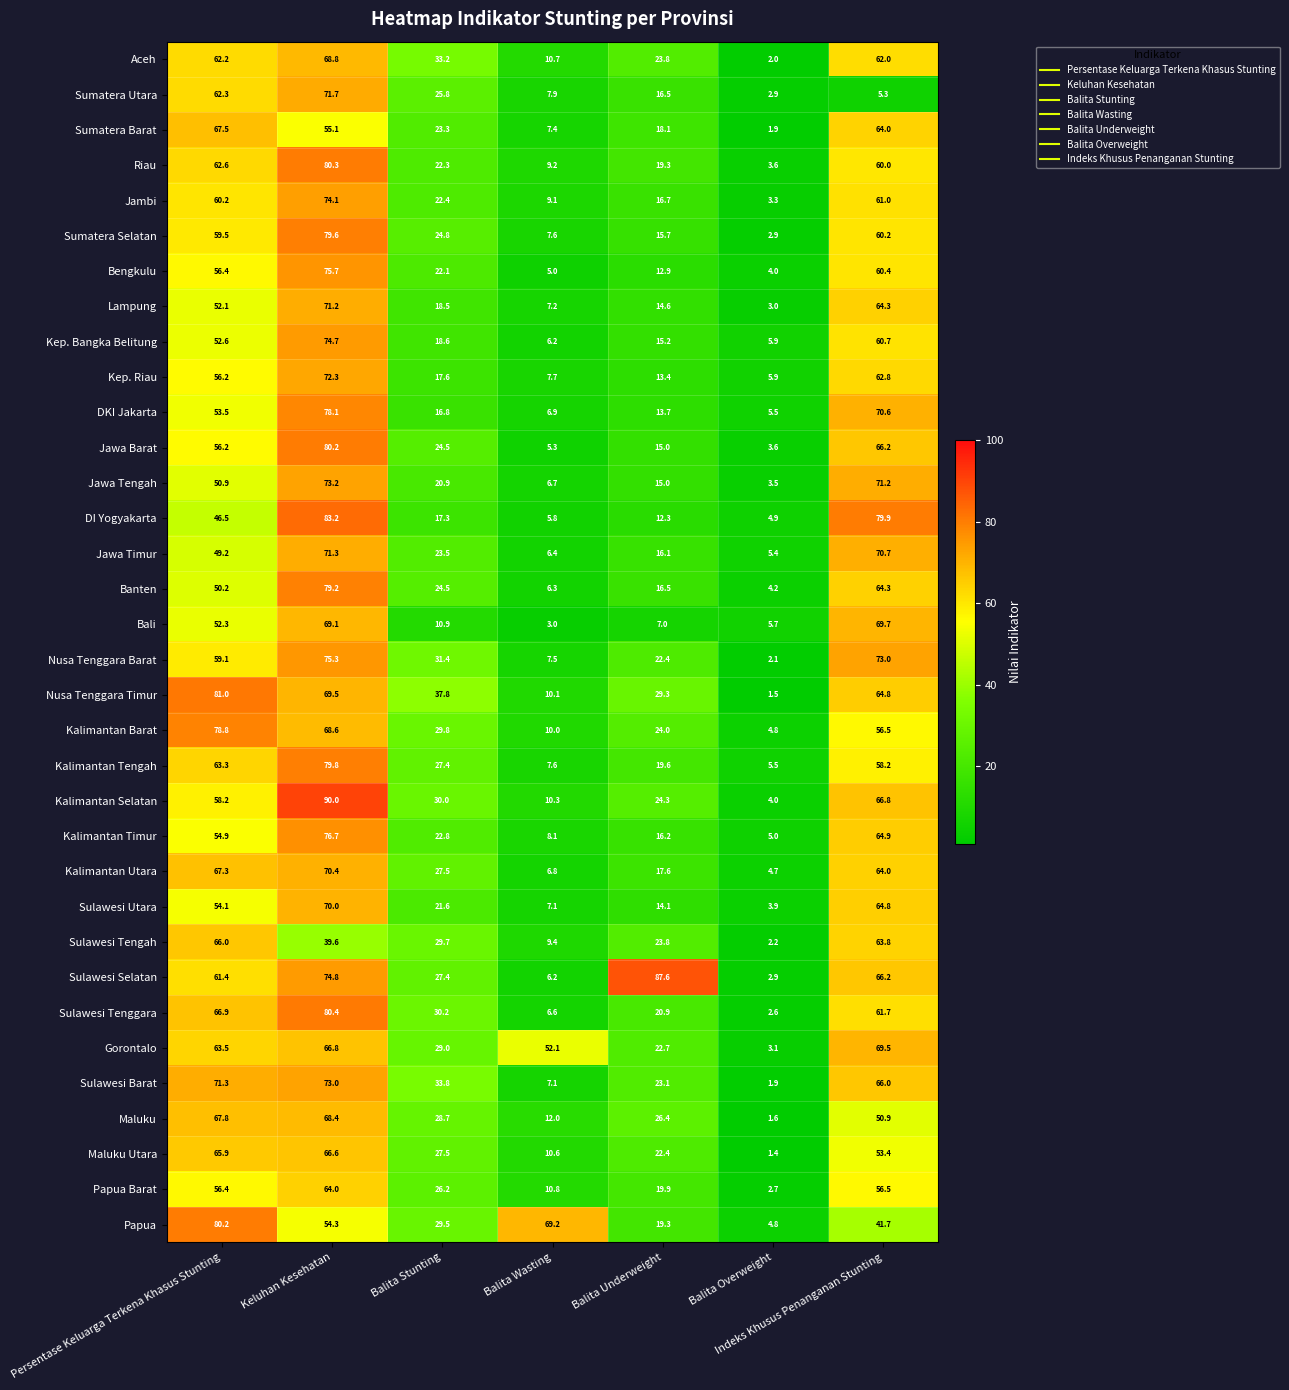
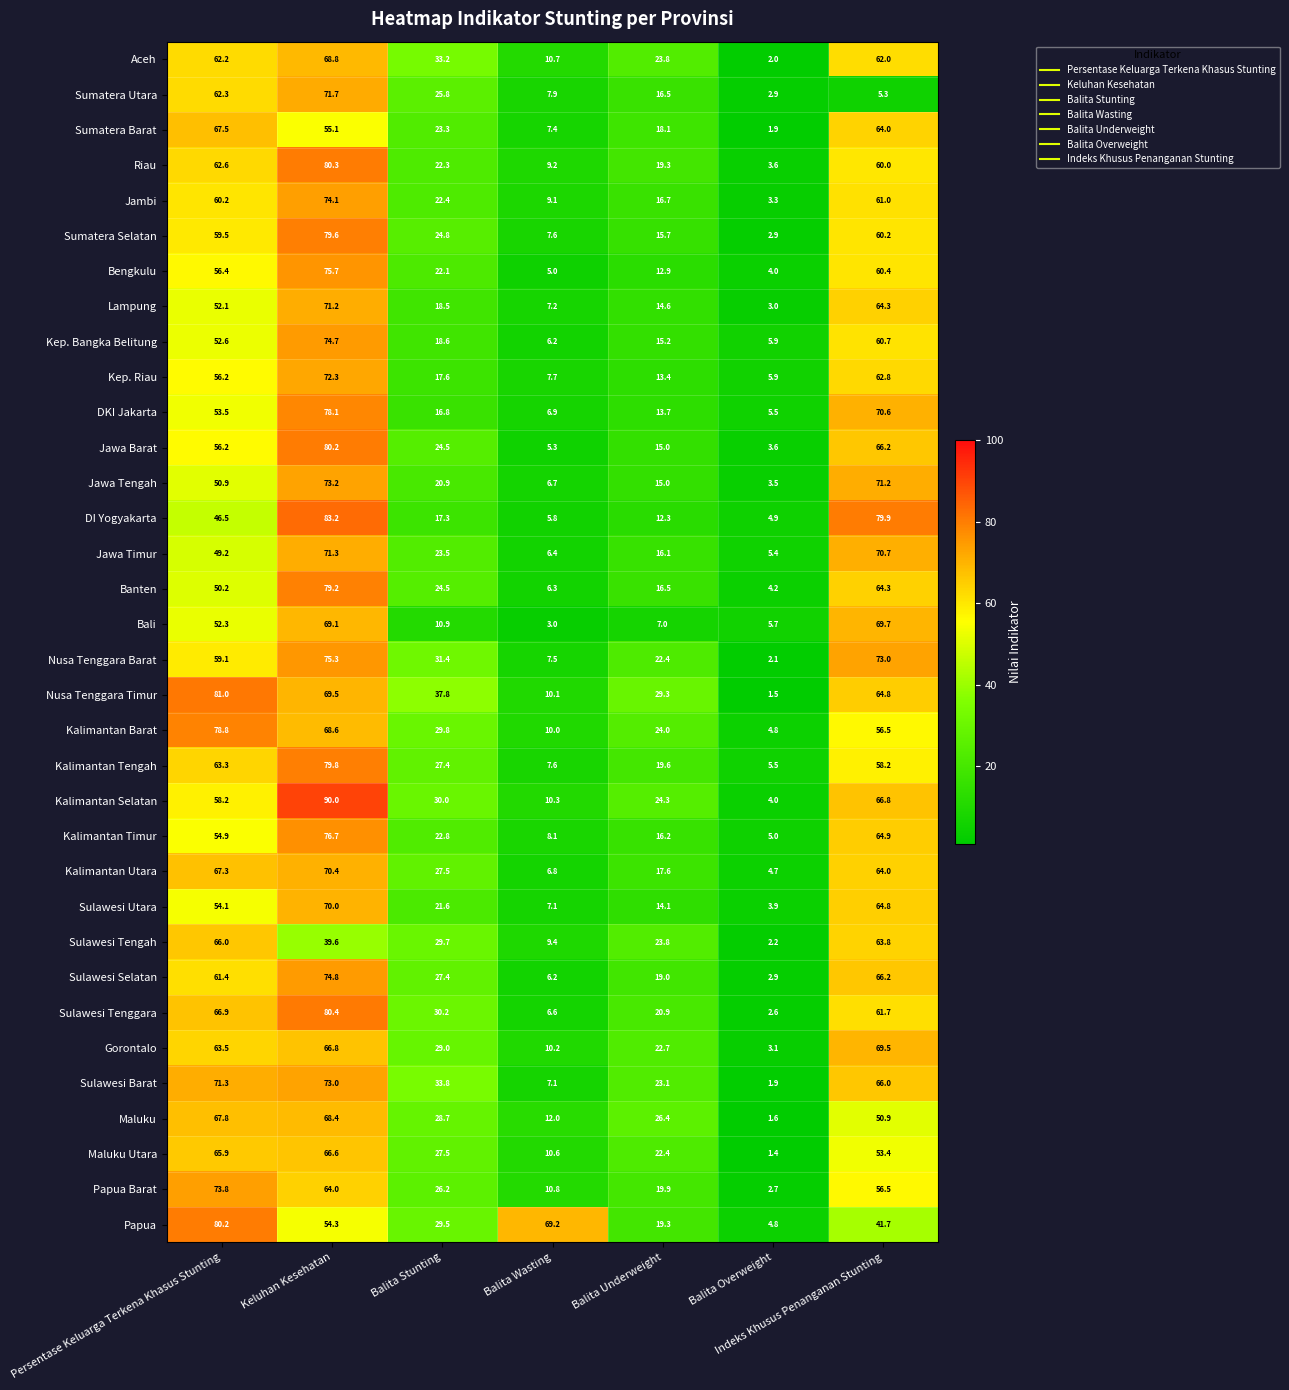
Sulawesi Selatan, Balita Underweight: 87.6 -> 19.0
Gorontalo, Balita Wasting: 52.1 -> 10.2
Papua Barat, Persentase Keluarga Terkena Khasus Stunting: 56.4 -> 73.8
